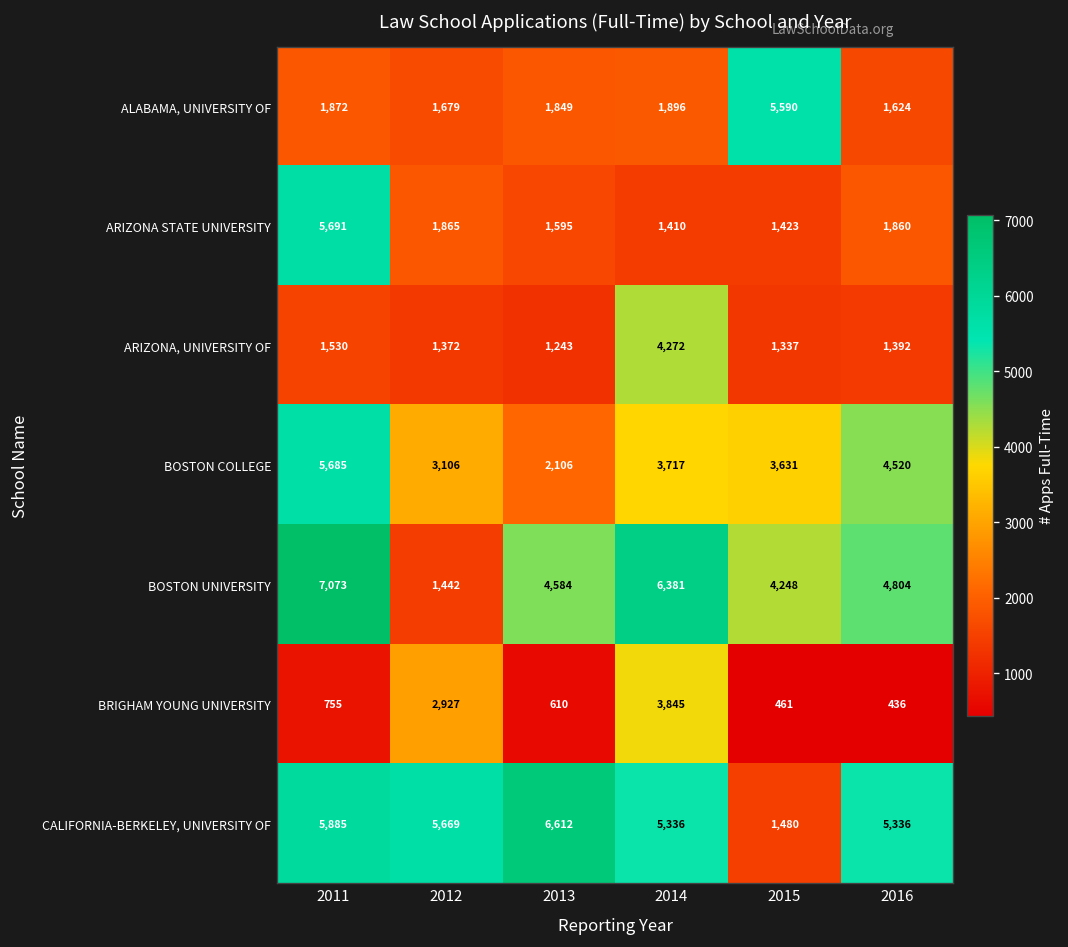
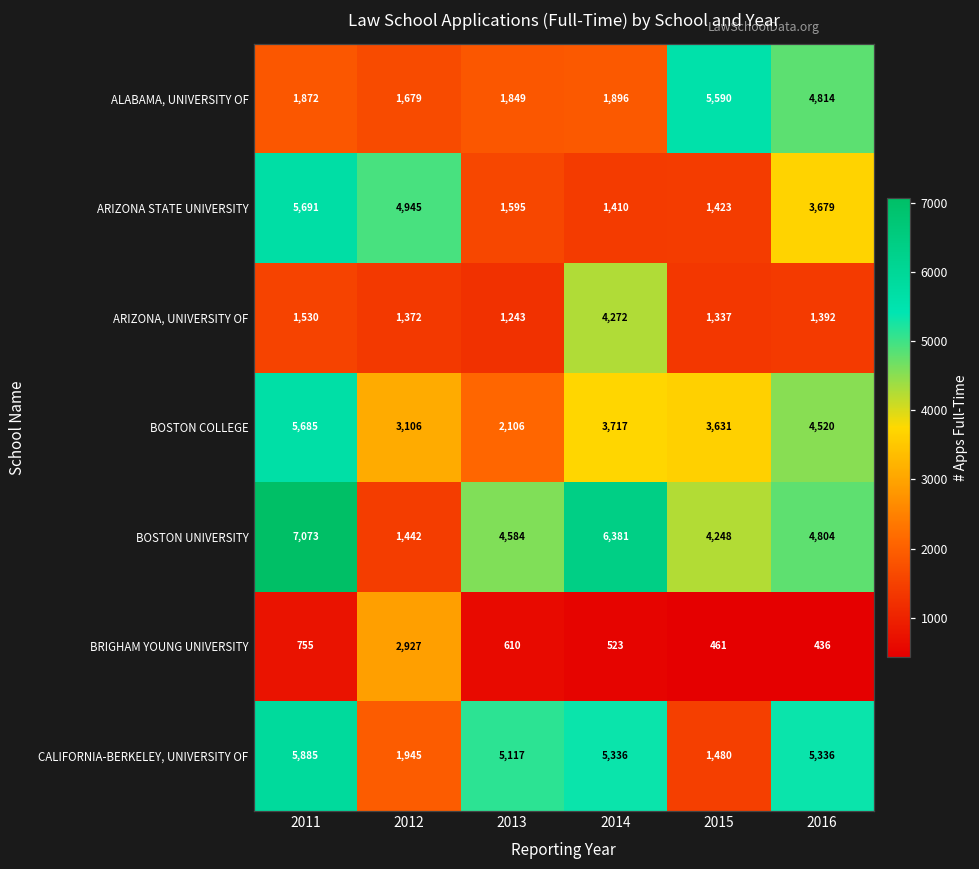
ALABAMA, UNIVERSITY OF, 2016: 1,624 -> 4,814
ARIZONA STATE UNIVERSITY, 2012: 1,865 -> 4,945
ARIZONA STATE UNIVERSITY, 2016: 1,860 -> 3,679
BRIGHAM YOUNG UNIVERSITY, 2014: 3,845 -> 523
CALIFORNIA-BERKELEY, UNIVERSITY OF, 2012: 5,669 -> 1,945
CALIFORNIA-BERKELEY, UNIVERSITY OF, 2013: 6,612 -> 5,117
